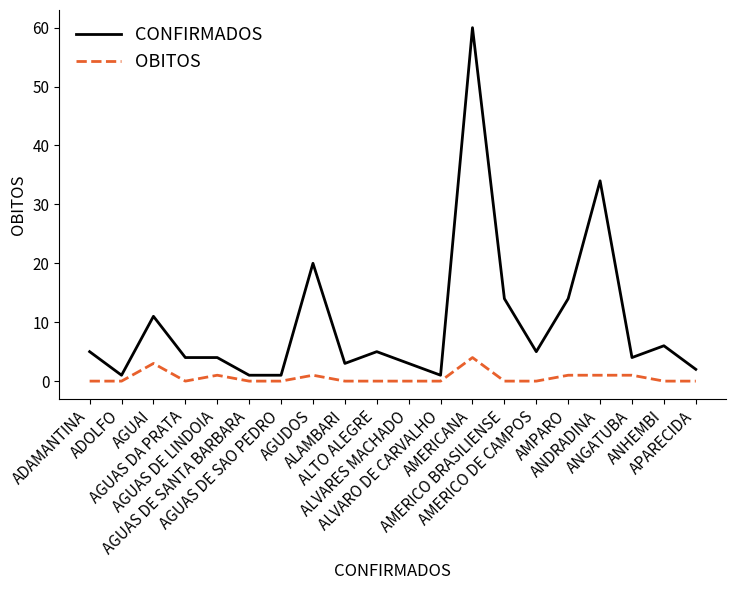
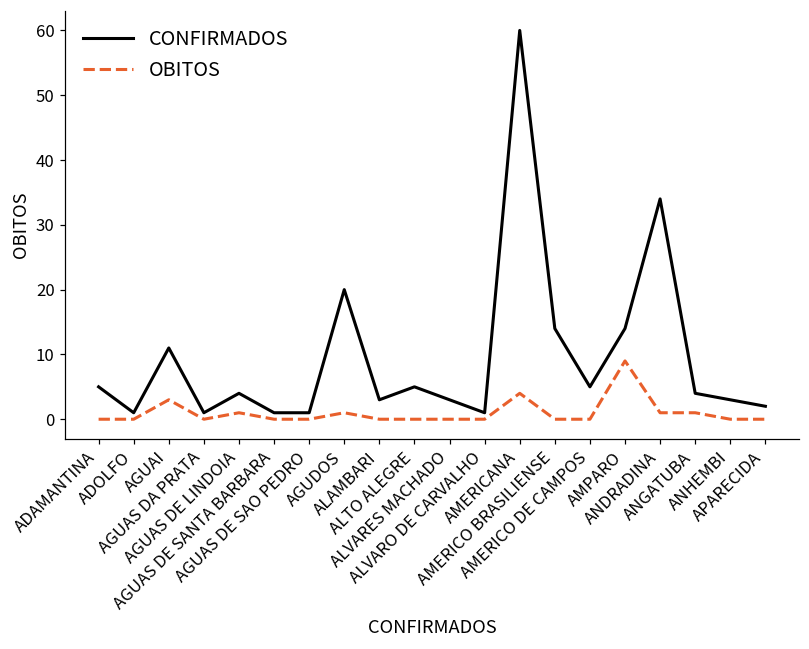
CONFIRMADOS, AGUAS DA PRATA: 4 -> 1
OBITOS, AMPARO: 1 -> 9
CONFIRMADOS, ANHEMBI: 6 -> 3
